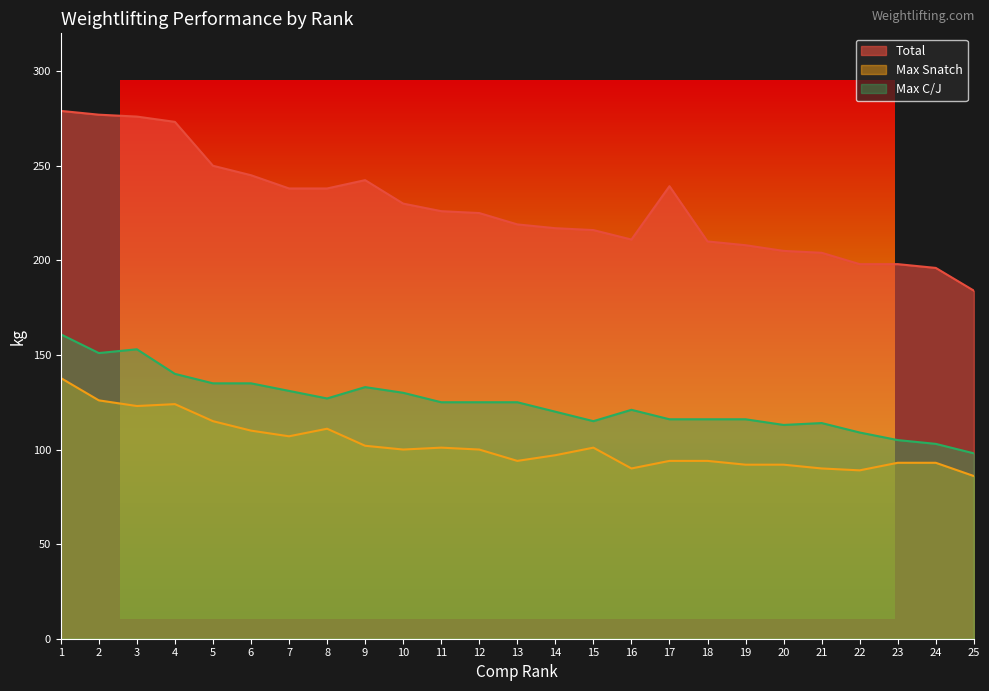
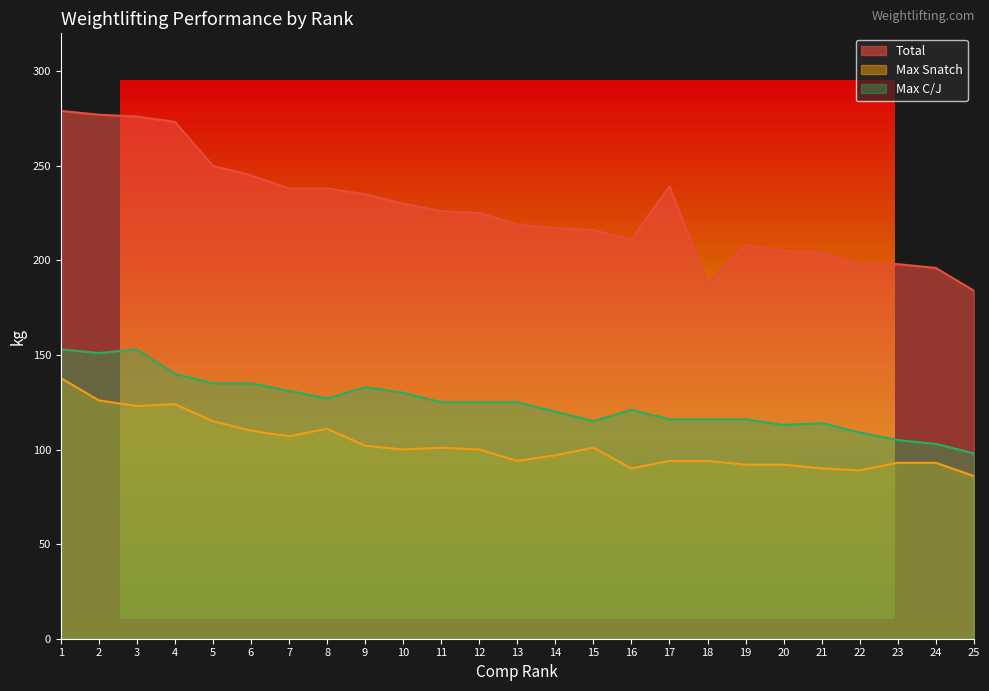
Weightlifting Performance by Rank, Max C/J, 1: 161 -> 153
Weightlifting Performance by Rank, Total, 9: 242 -> 235
Weightlifting Performance by Rank, Total, 18: 210 -> 187
